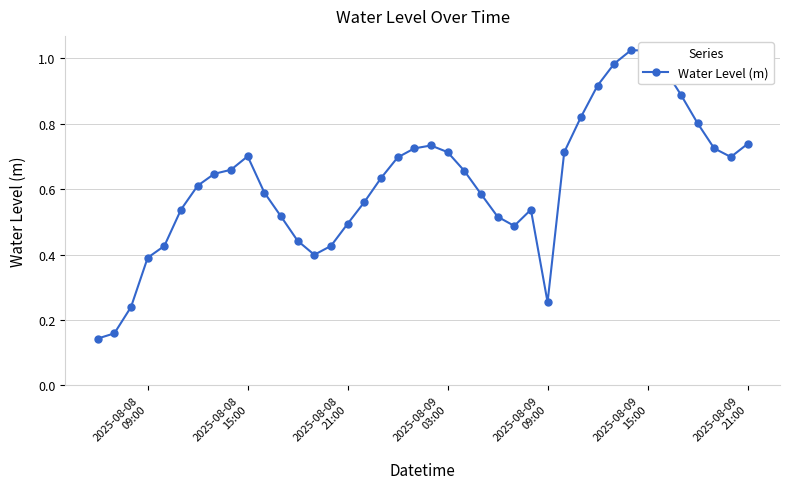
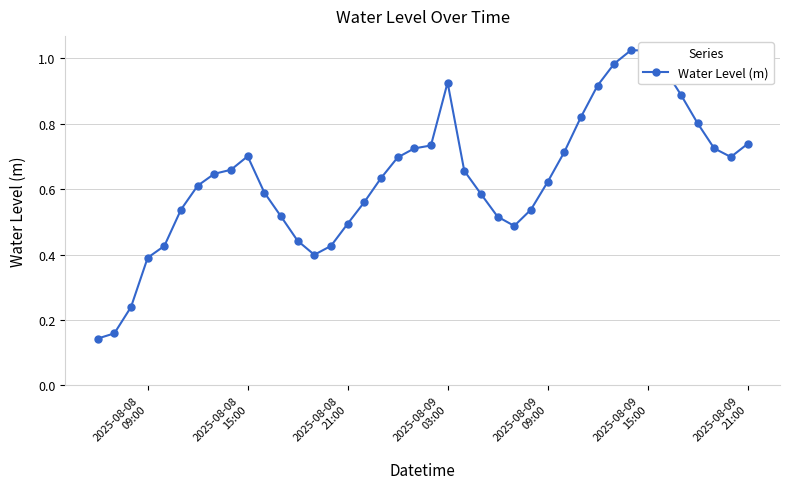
2025-08-09 03:00: 0.71 -> 0.93
2025-08-09 09:00: 0.25 -> 0.62
